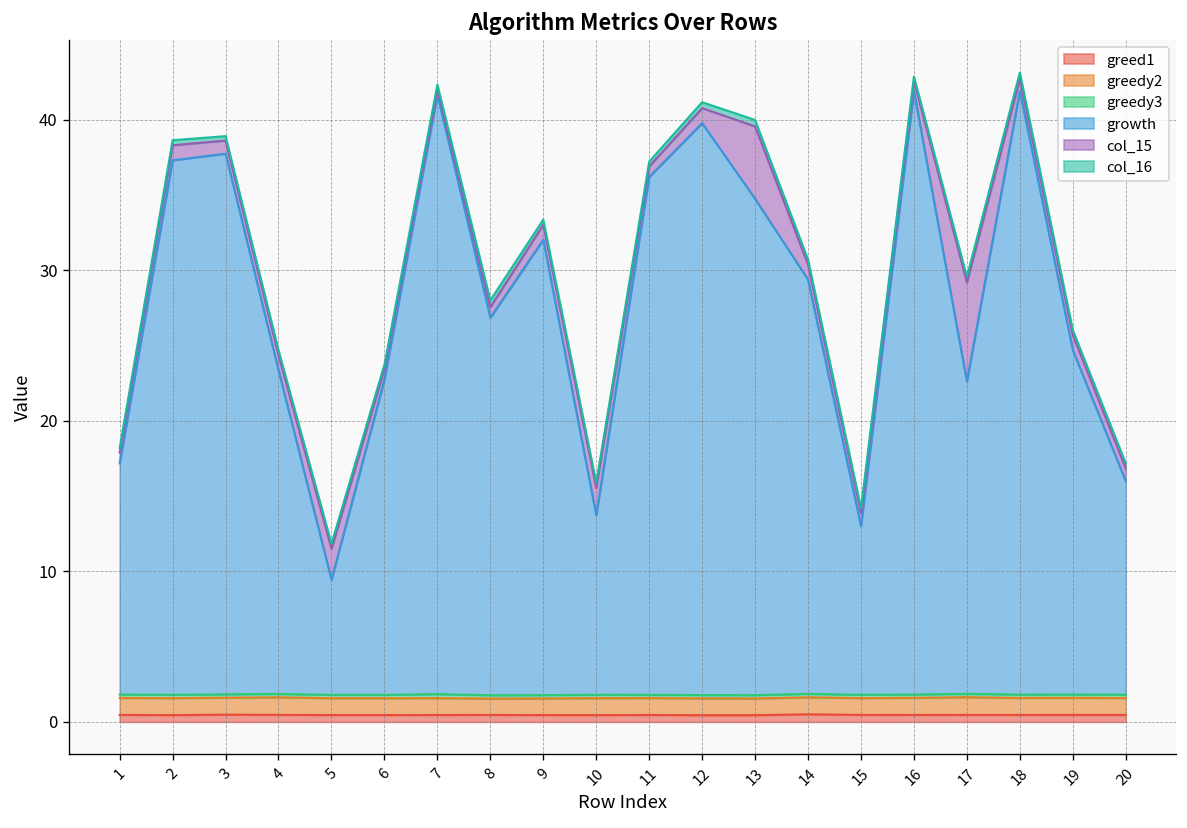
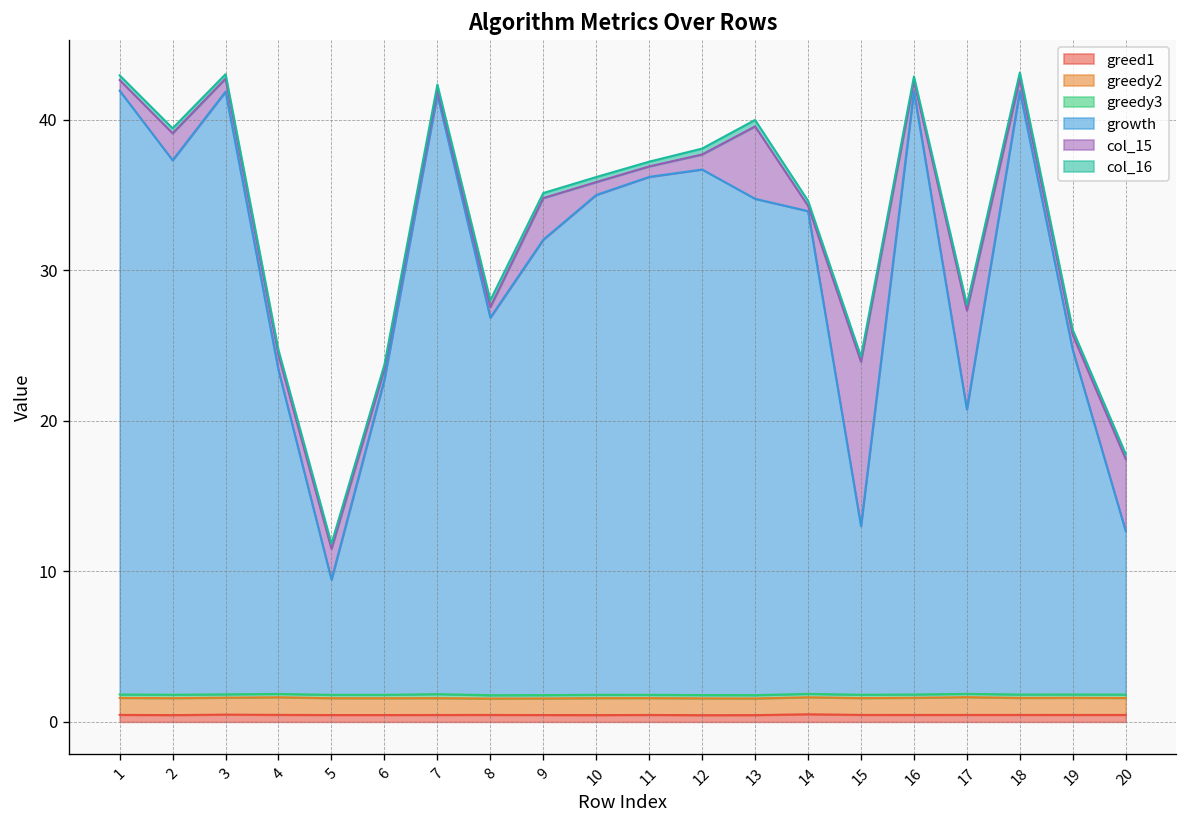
growth, 1: 15.4 -> 40.1
col_15, 2: 1.0 -> 1.8
growth, 3: 35.9 -> 40.0
col_15, 9: 1.0 -> 2.8
growth, 10: 11.9 -> 33.2
col_15, 10: 1.8 -> 0.9
growth, 12: 38.0 -> 34.9
growth, 14: 27.5 -> 32.1
col_15, 14: 1.0 -> 0.4
col_15, 15: 0.9 -> 10.9
growth, 17: 20.7 -> 18.9
growth, 20: 14.2 -> 10.9
col_15, 20: 0.9 -> 4.8
